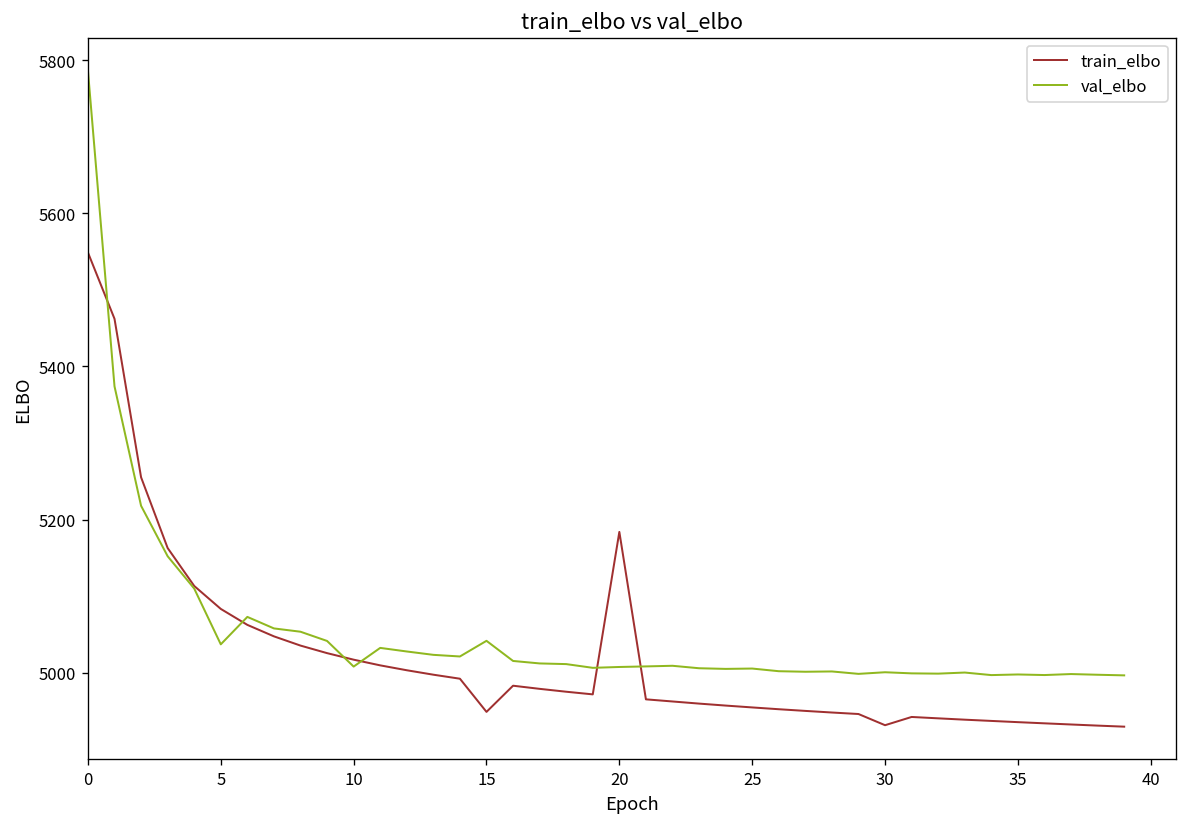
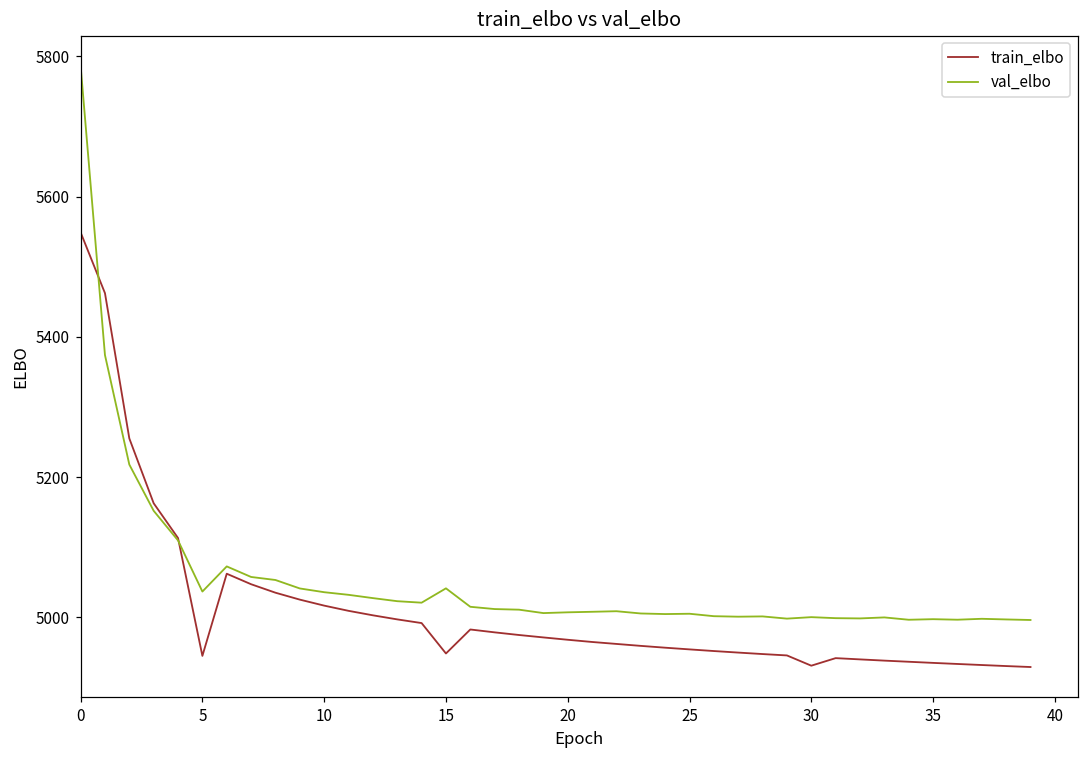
train_elbo, 5: 5080 -> 4950
val_elbo, 10: 5010 -> 5040
train_elbo, 20: 5180 -> 4970
